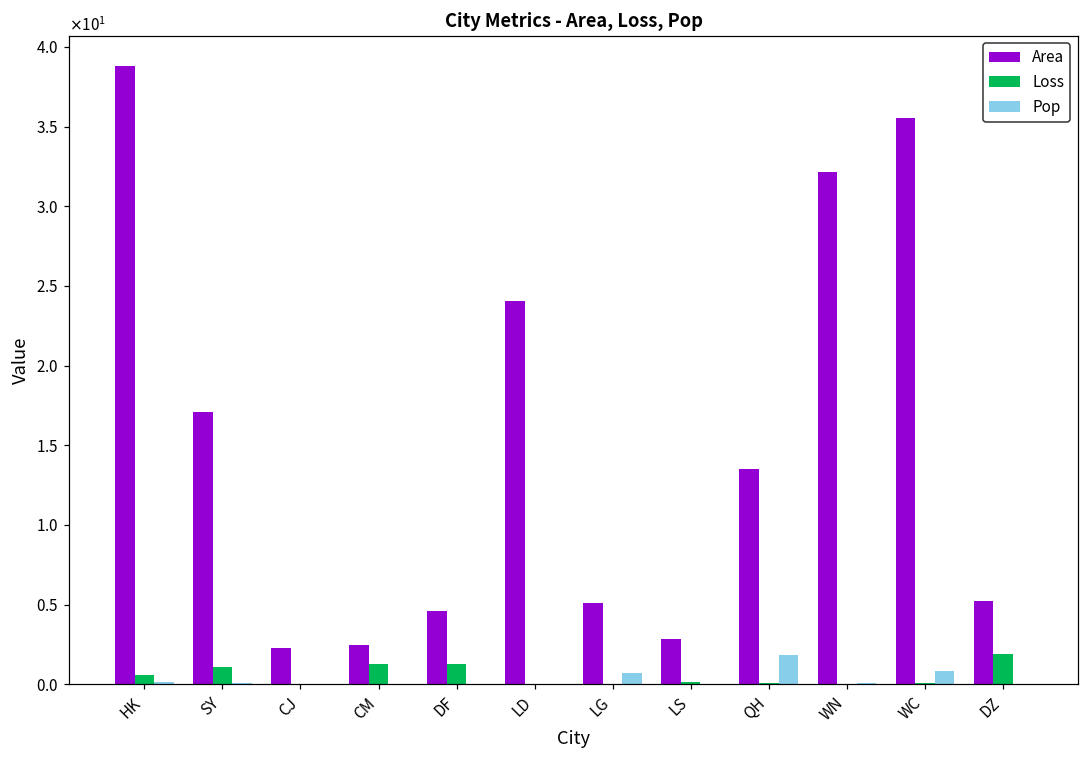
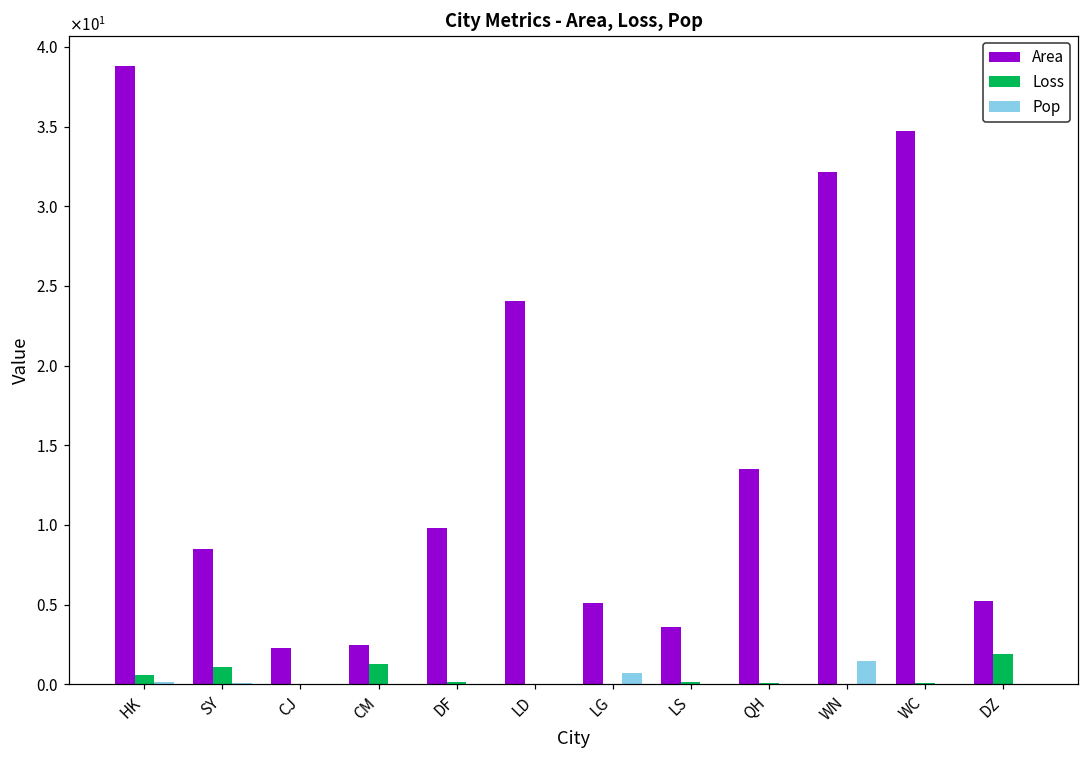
Area, SY: 17.1 -> 8.5
Area, DF: 4.6 -> 9.8
Loss, DF: 1.2 -> 0.1
Area, LS: 2.9 -> 3.6
Pop, QH: 1.8 -> 0.0
Pop, WN: 0.0 -> 1.5
Area, WC: 35.5 -> 34.8
Pop, WC: 0.8 -> 0.0
